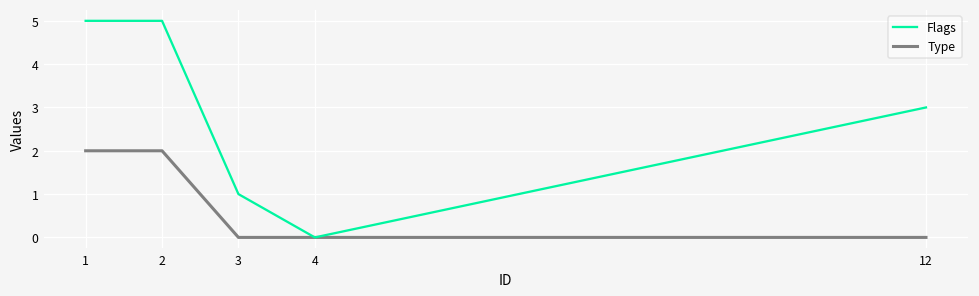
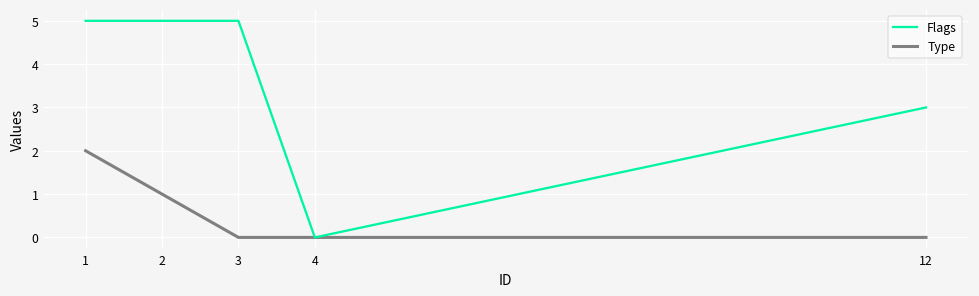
Type, 2: 2 -> 1
Flags, 3: 1 -> 5
